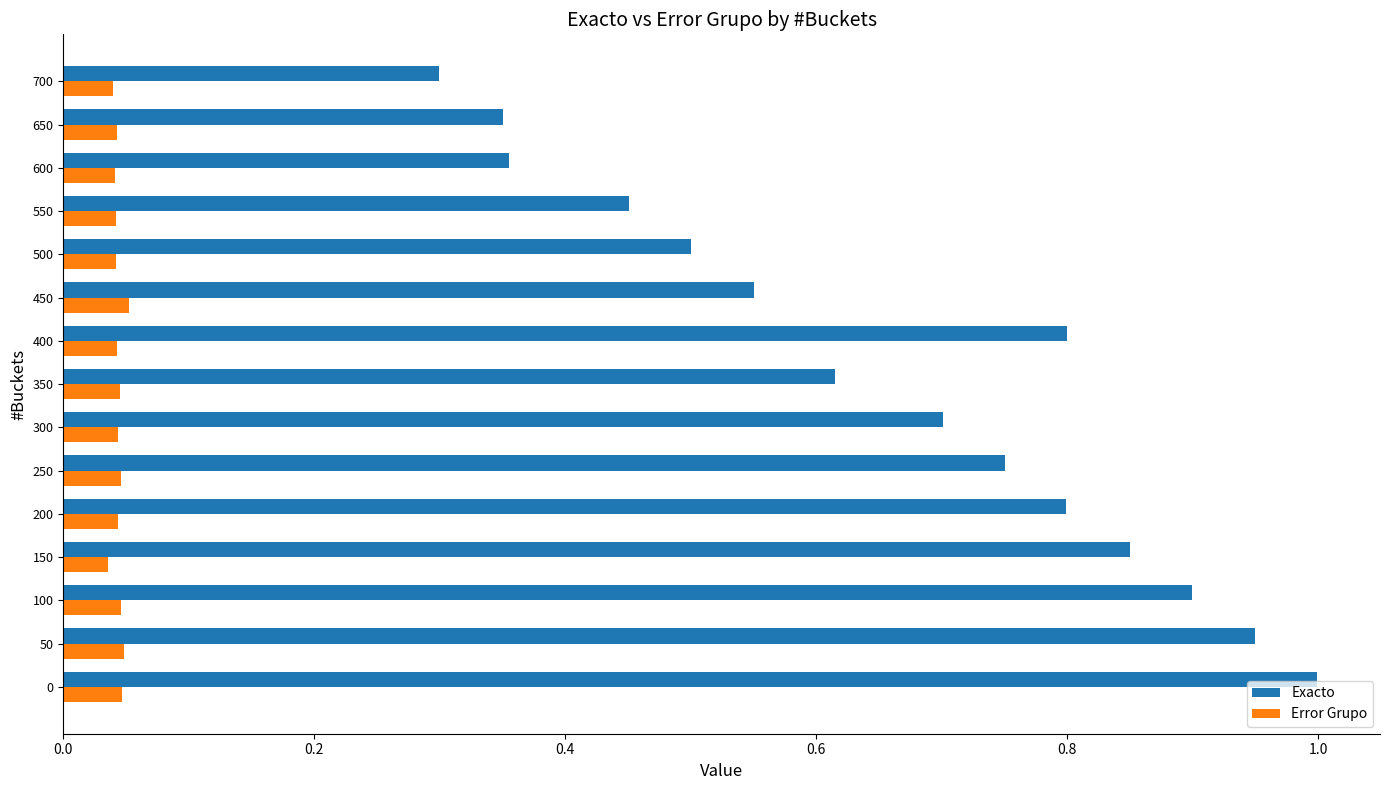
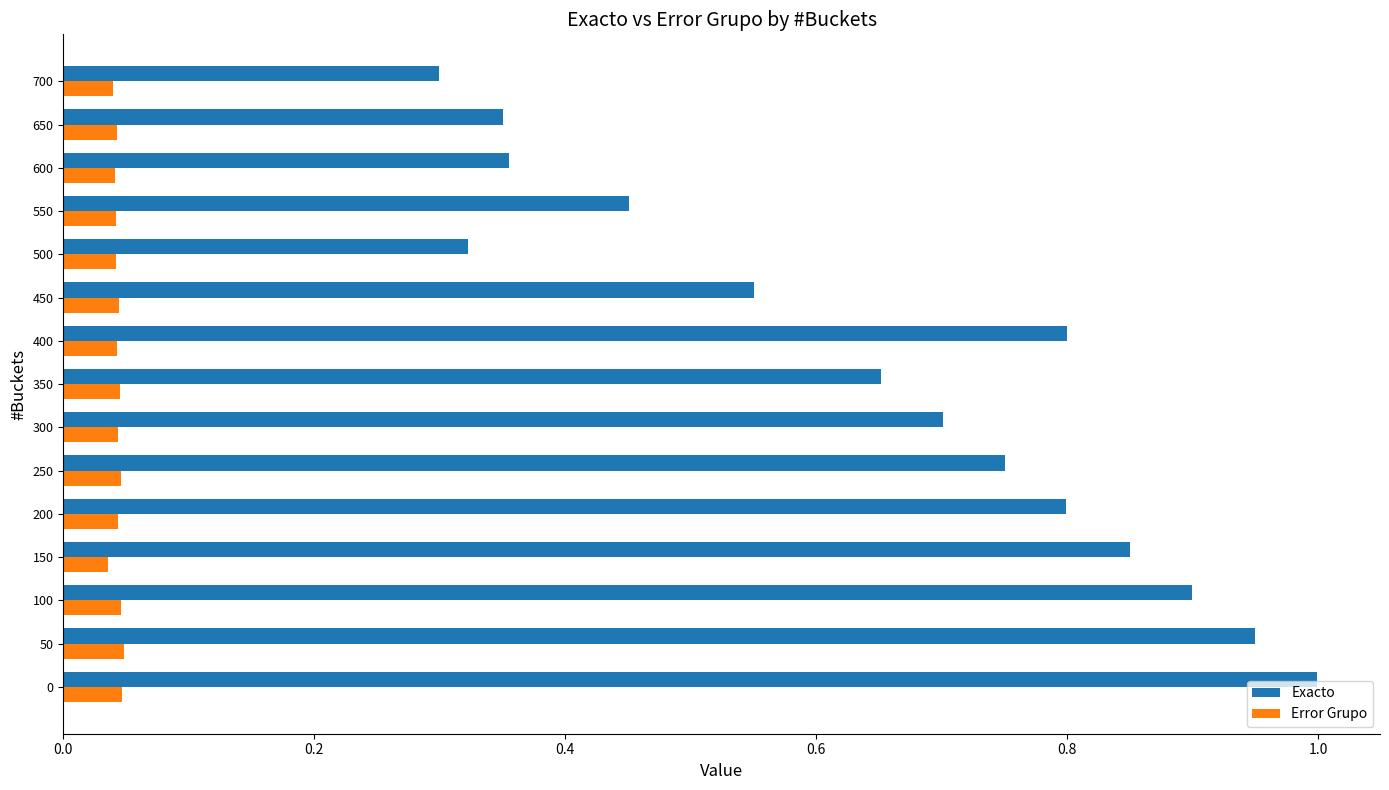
Exacto, 500: 0.500 -> 0.323
Error Grupo, 450: 0.053 -> 0.044
Exacto, 350: 0.615 -> 0.651
